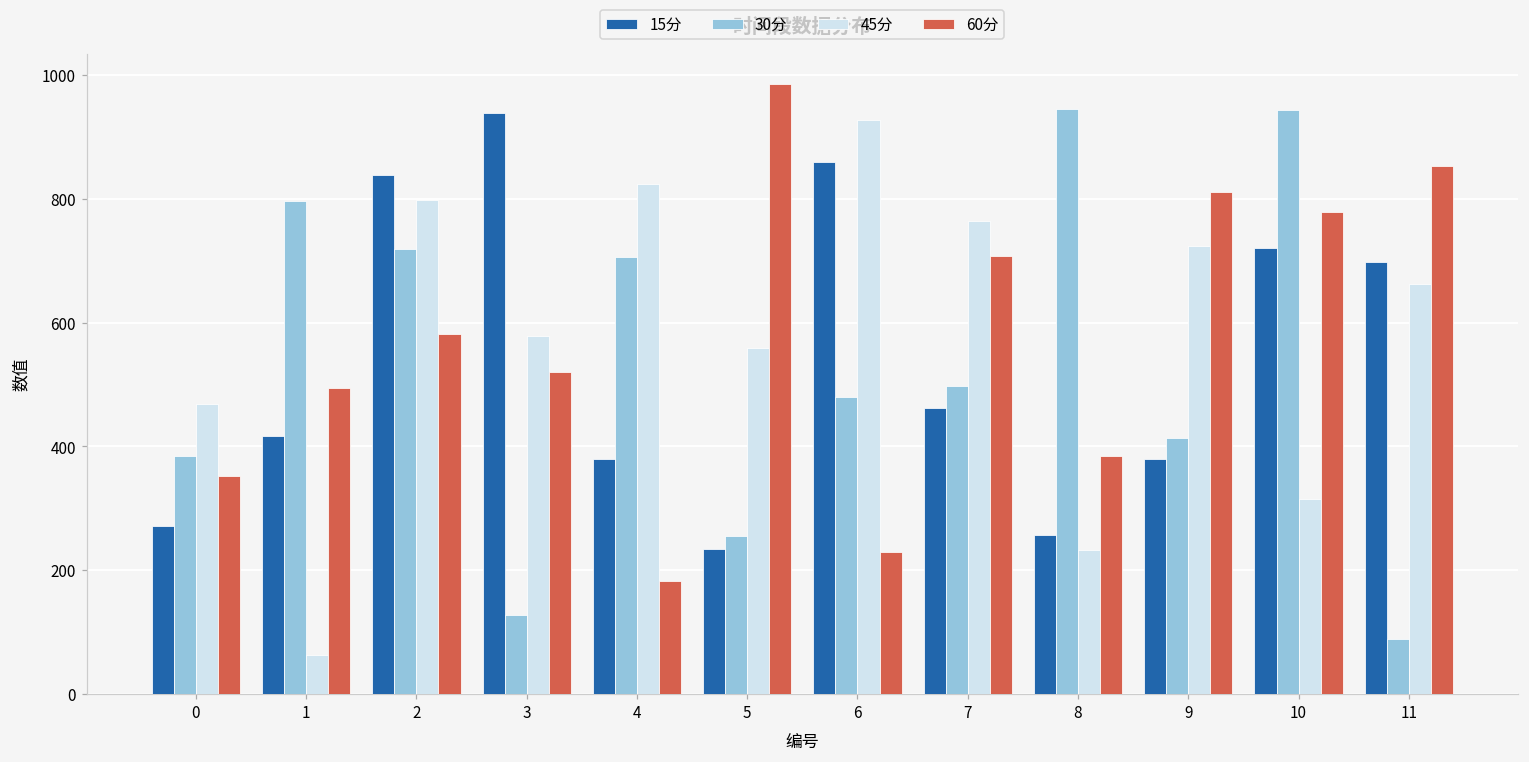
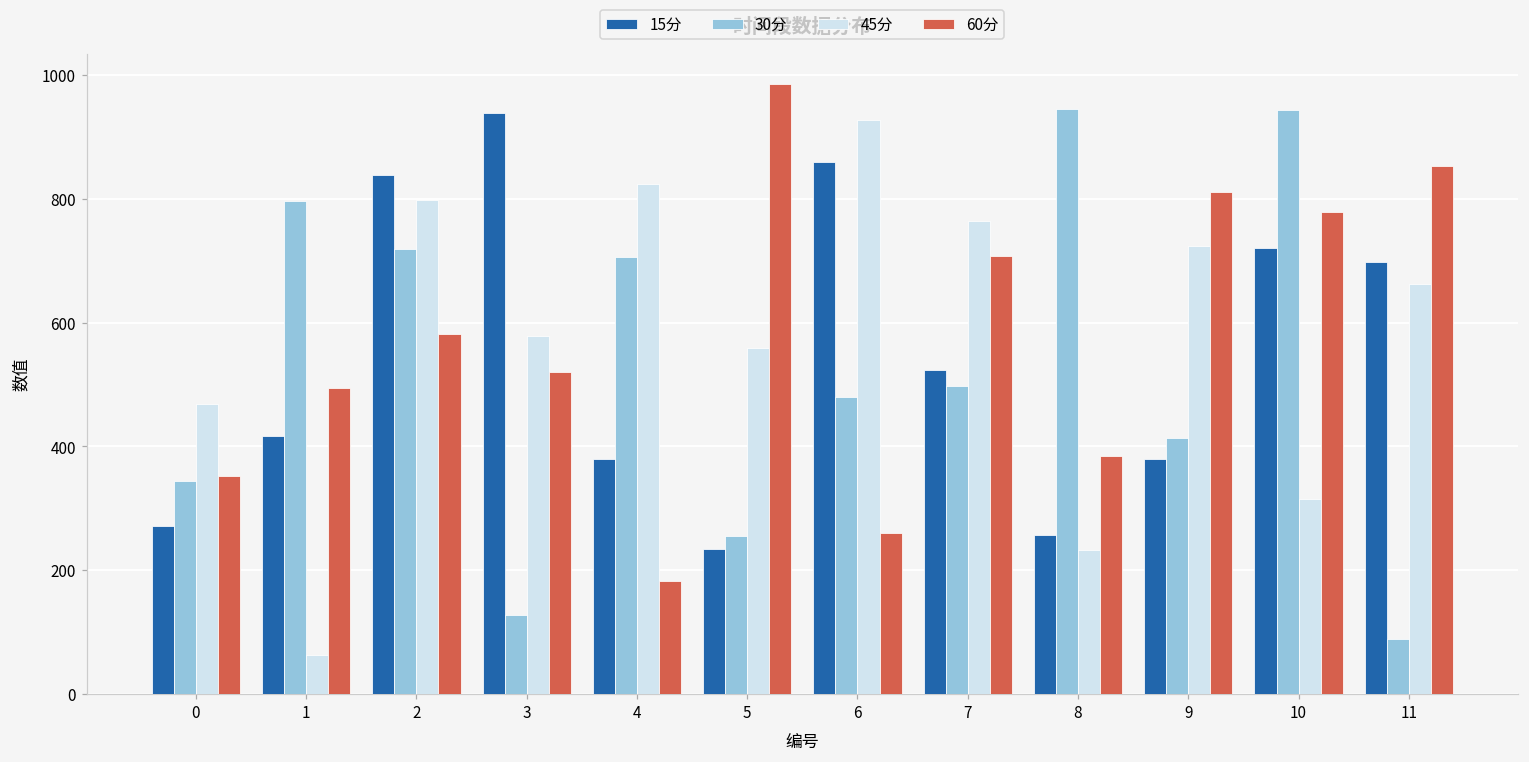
30分, 0: 380 -> 340
60分, 6: 230 -> 260
15分, 7: 460 -> 520
